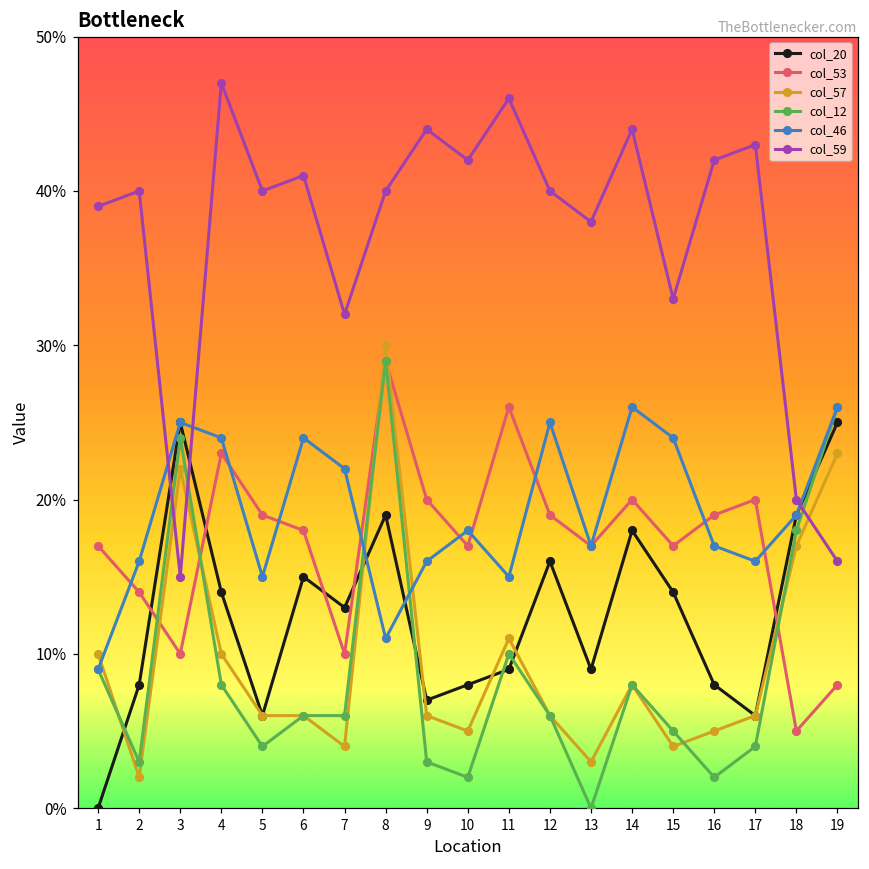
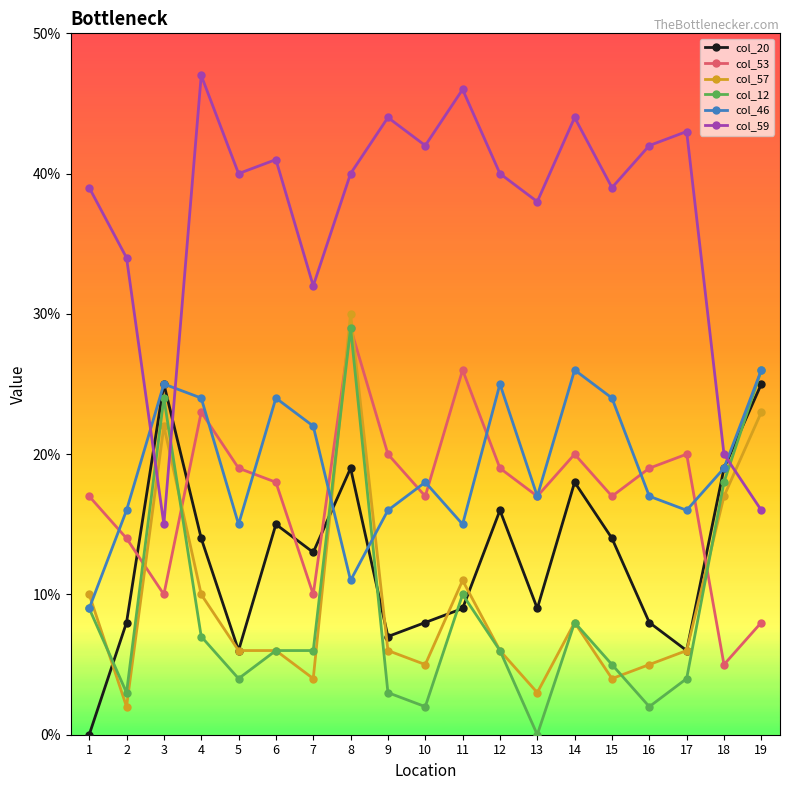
col_59, 2: 40% -> 34%
col_12, 4: 8% -> 7%
col_59, 15: 33% -> 39%
